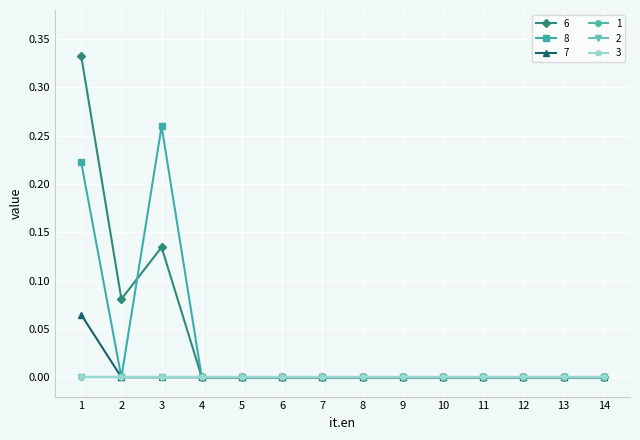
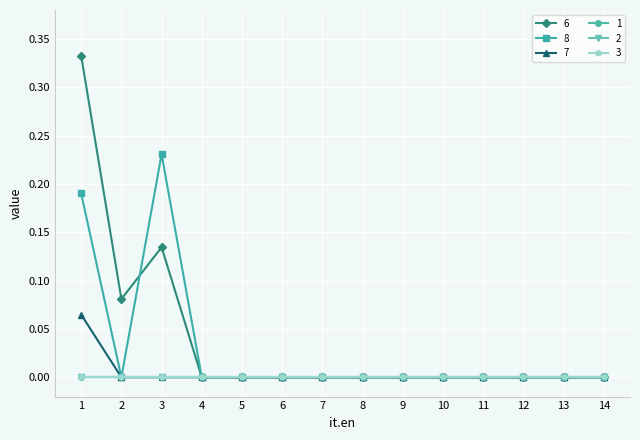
8, 1: 0.22 -> 0.19
8, 3: 0.26 -> 0.23
